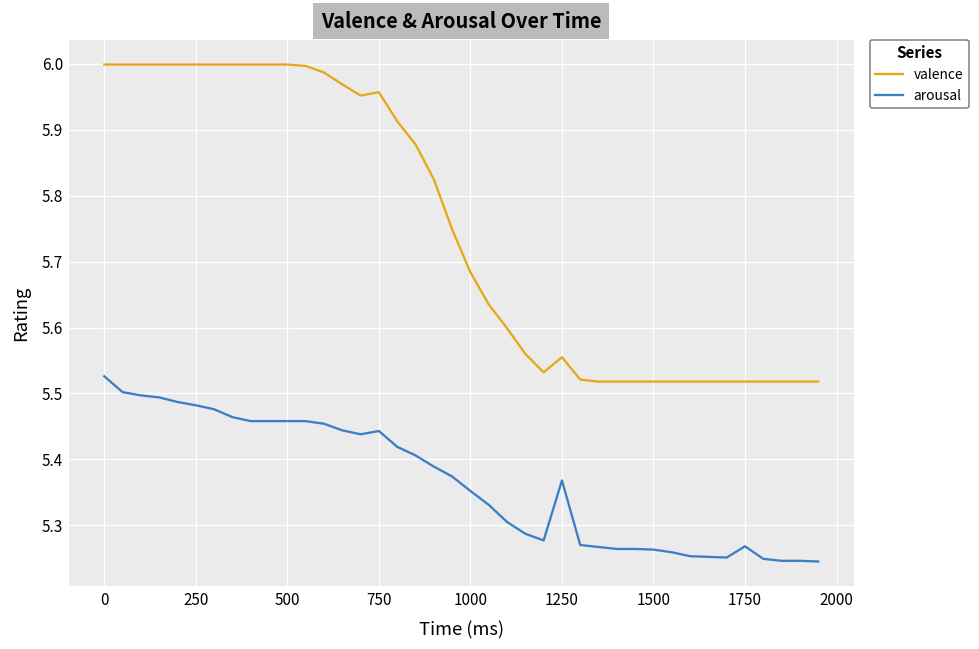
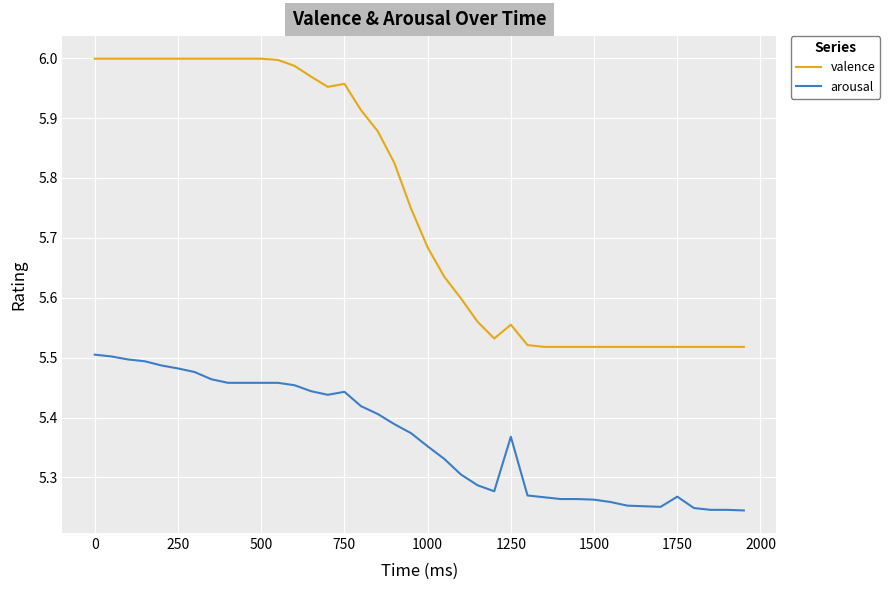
arousal, 0: 5.53 -> 5.51
